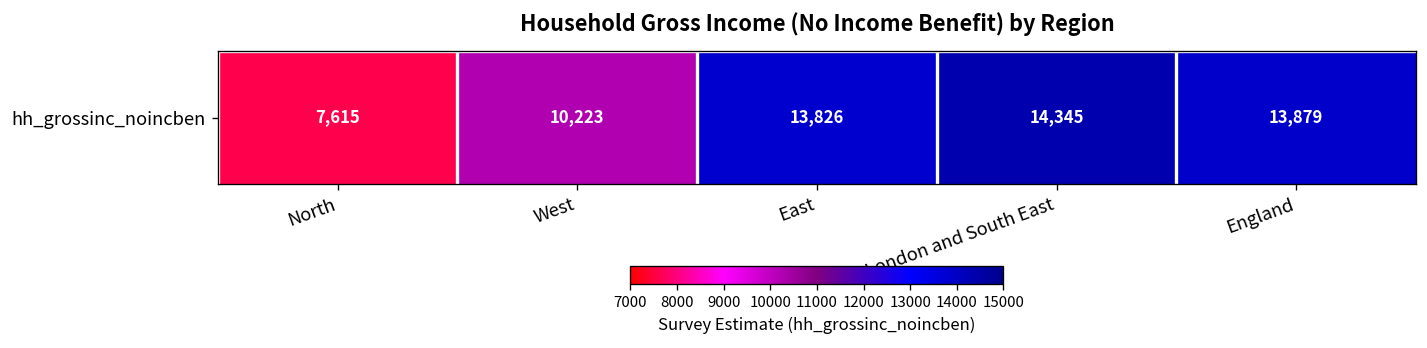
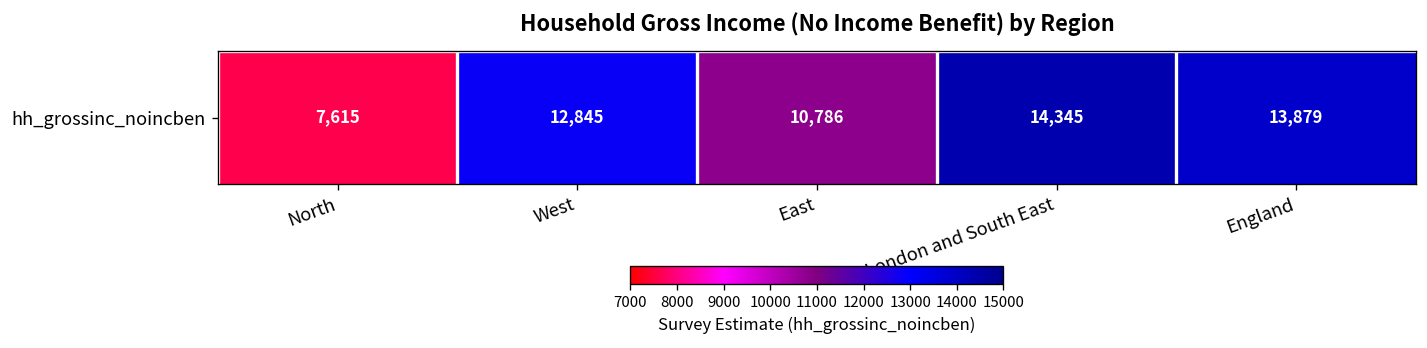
hh_grossinc_noincben, West: 10,223 -> 12,845
hh_grossinc_noincben, East: 13,826 -> 10,786
